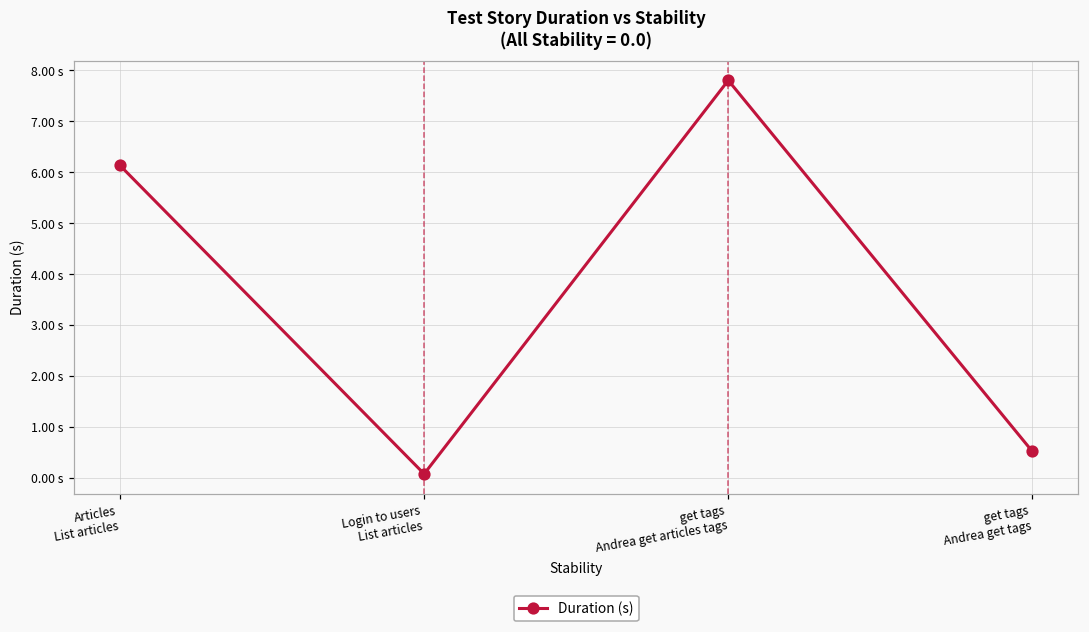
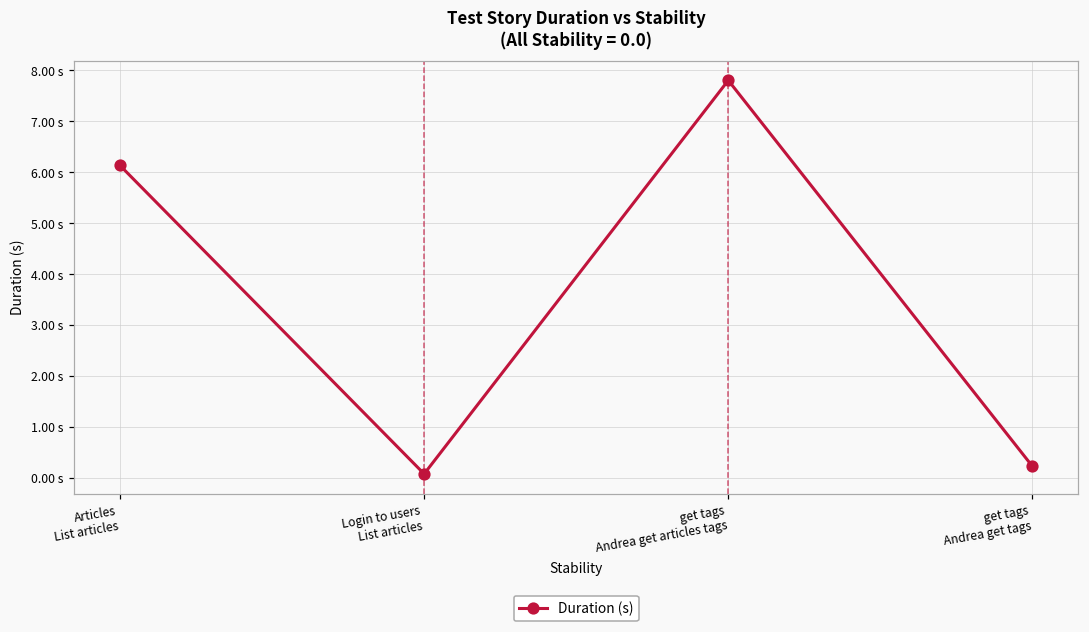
get tags Andrea get tags: 0.5 s -> 0.2 s
